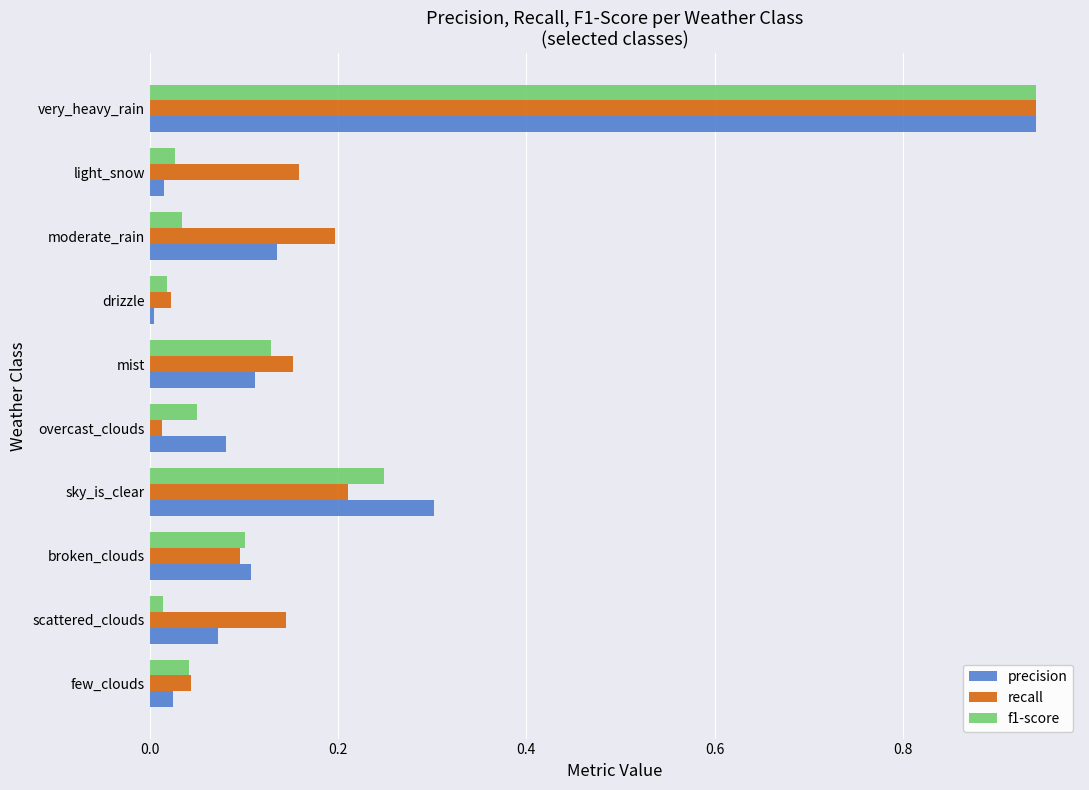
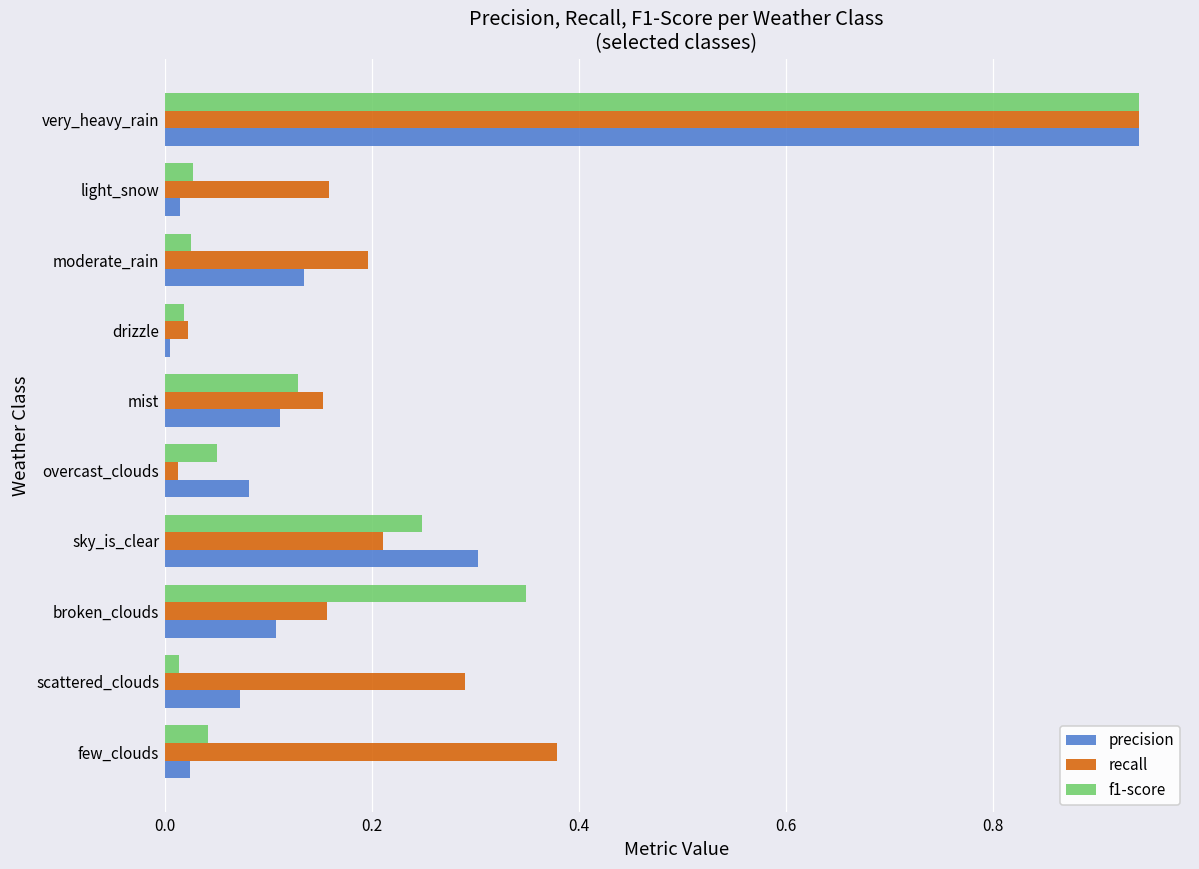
f1-score, moderate_rain: 0.035 -> 0.025
f1-score, broken_clouds: 0.10 -> 0.35
recall, broken_clouds: 0.10 -> 0.16
recall, scattered_clouds: 0.14 -> 0.29
recall, few_clouds: 0.04 -> 0.38
